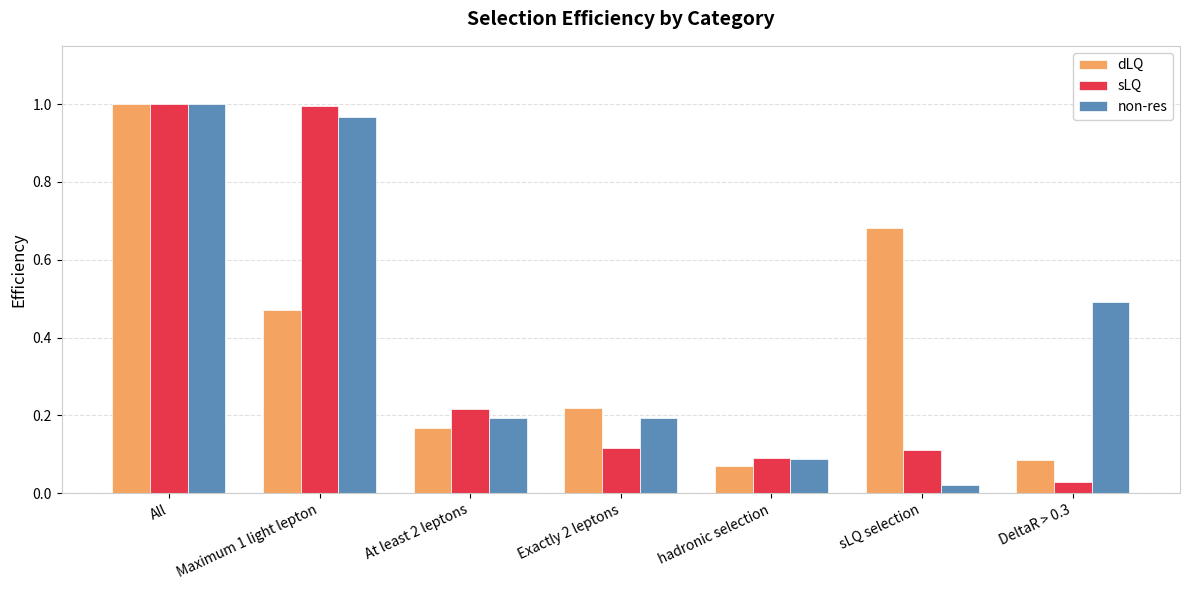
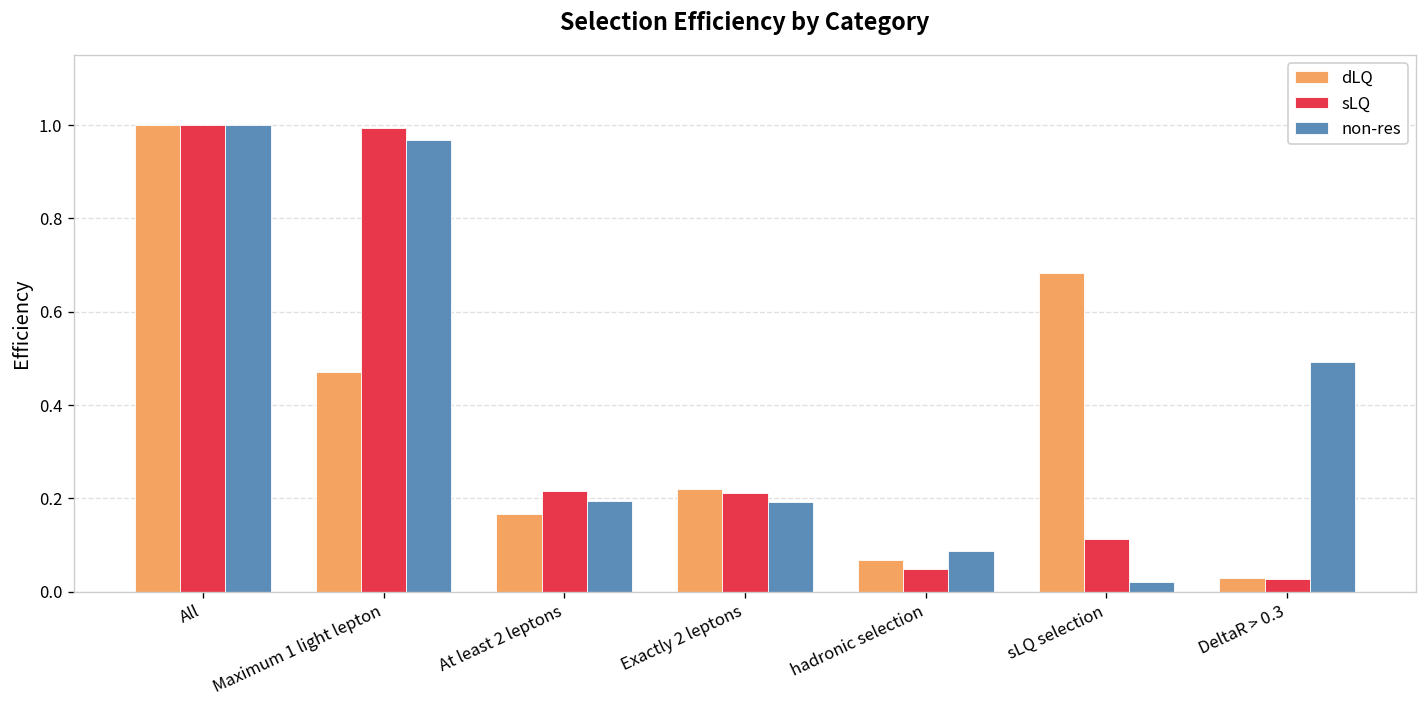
sLQ, Exactly 2 leptons: 0.12 -> 0.21
sLQ, hadronic selection: 0.09 -> 0.05
dLQ, DeltaR > 0.3: 0.08 -> 0.03
